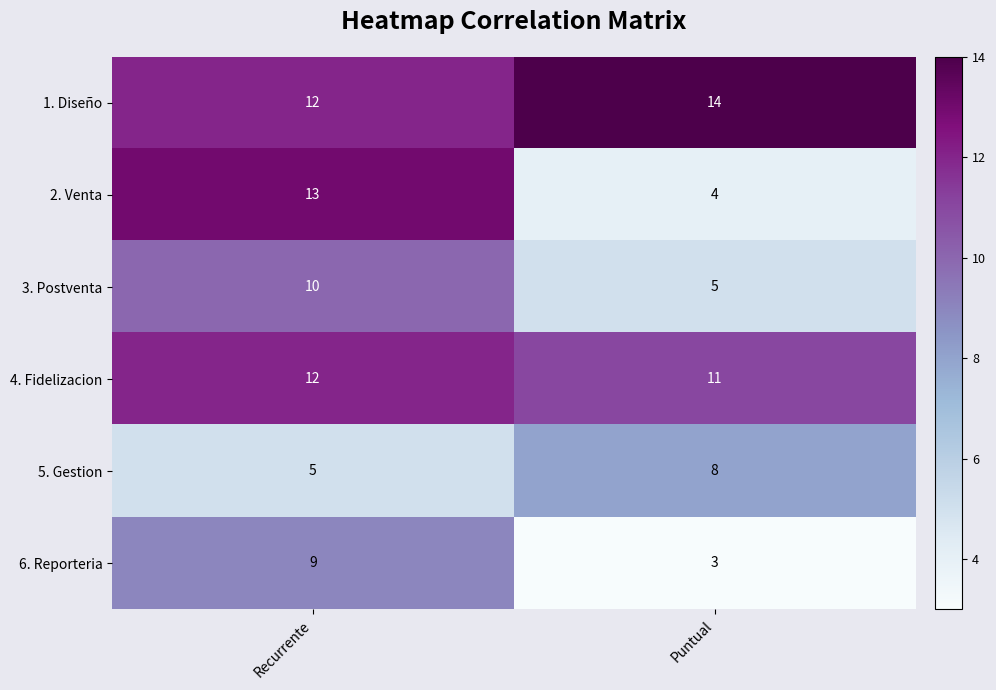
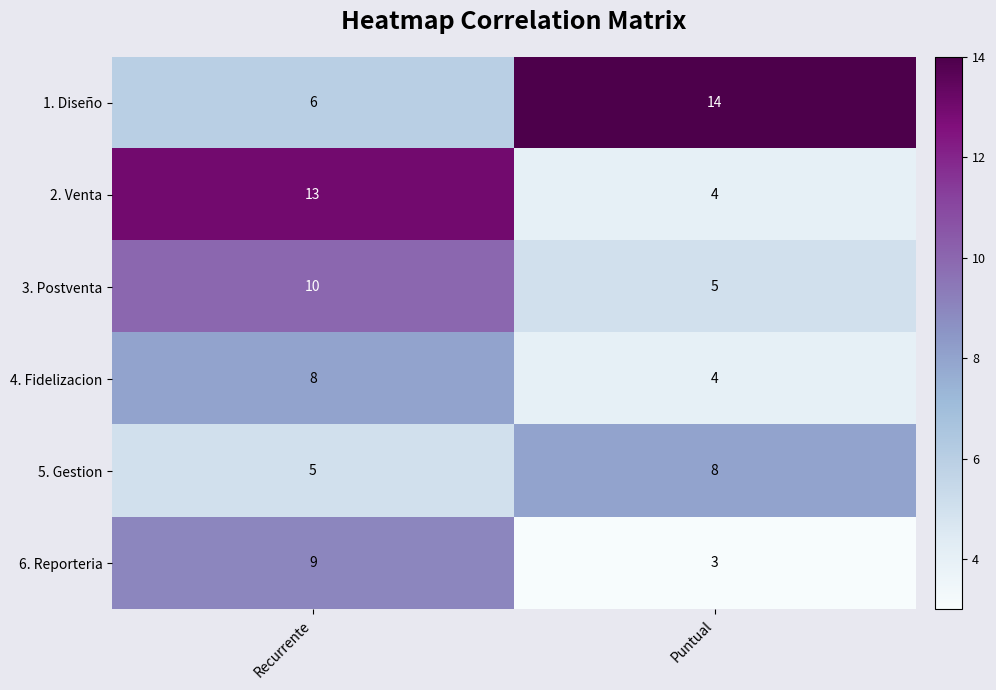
1. Diseño, Recurrente: 12 -> 6
4. Fidelizacion, Recurrente: 12 -> 8
4. Fidelizacion, Puntual: 11 -> 4
